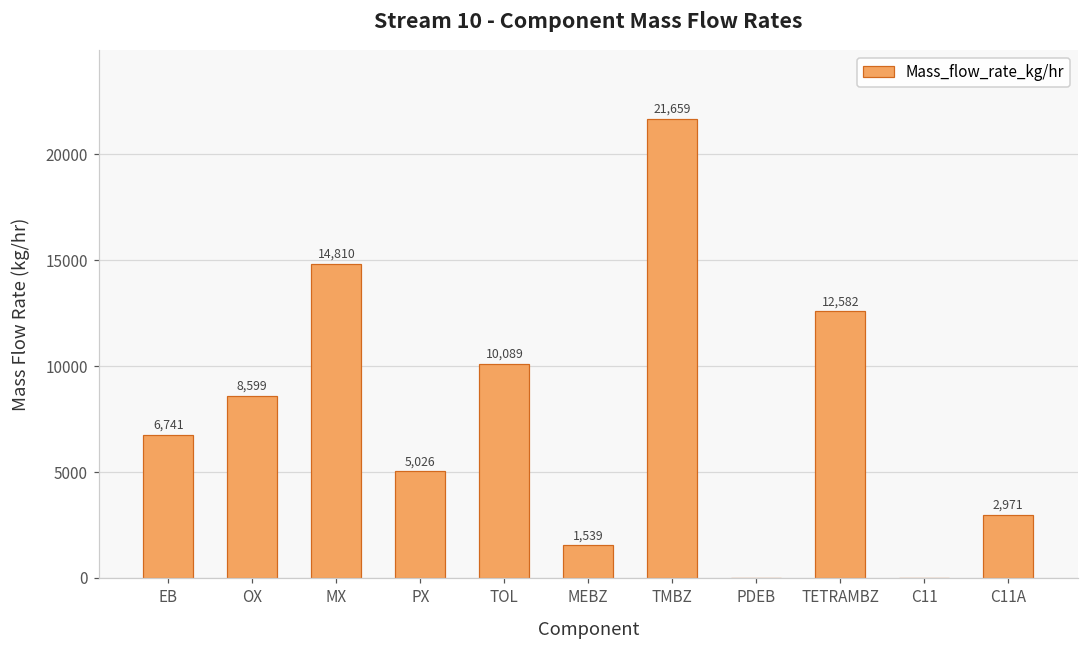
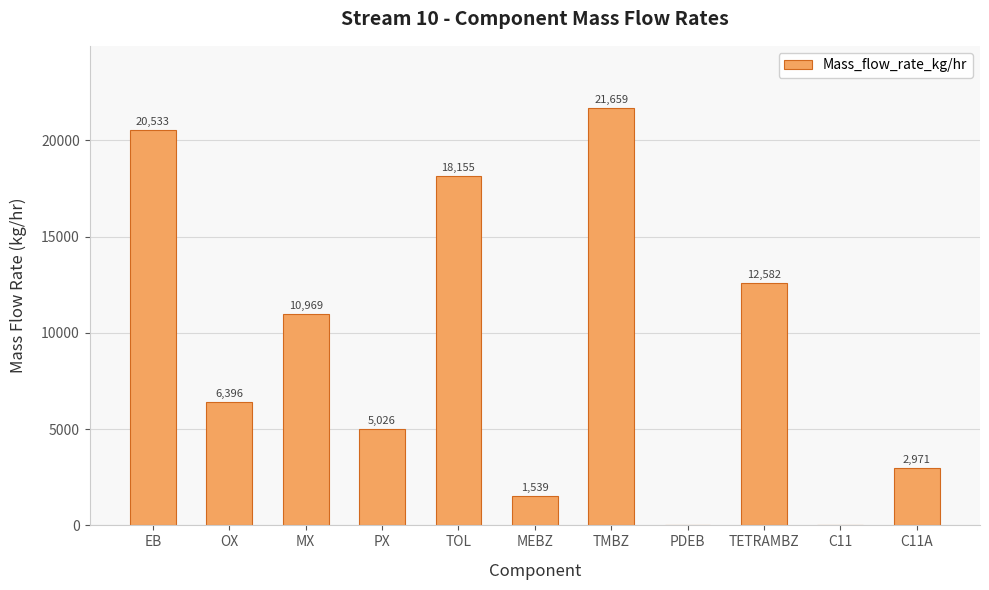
EB: 6,741 -> 20,533
OX: 8,599 -> 6,396
MX: 14,810 -> 10,969
TOL: 10,089 -> 18,155
